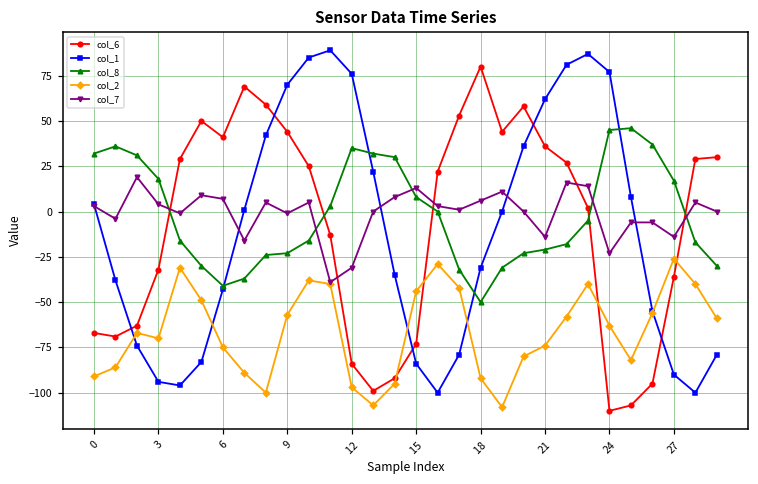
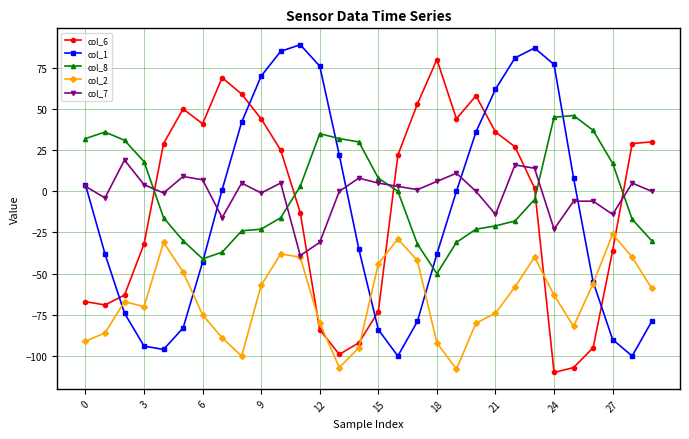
col_2, 12: -97 -> -80
col_7, 15: 13 -> 5
col_1, 18: -31 -> -38
